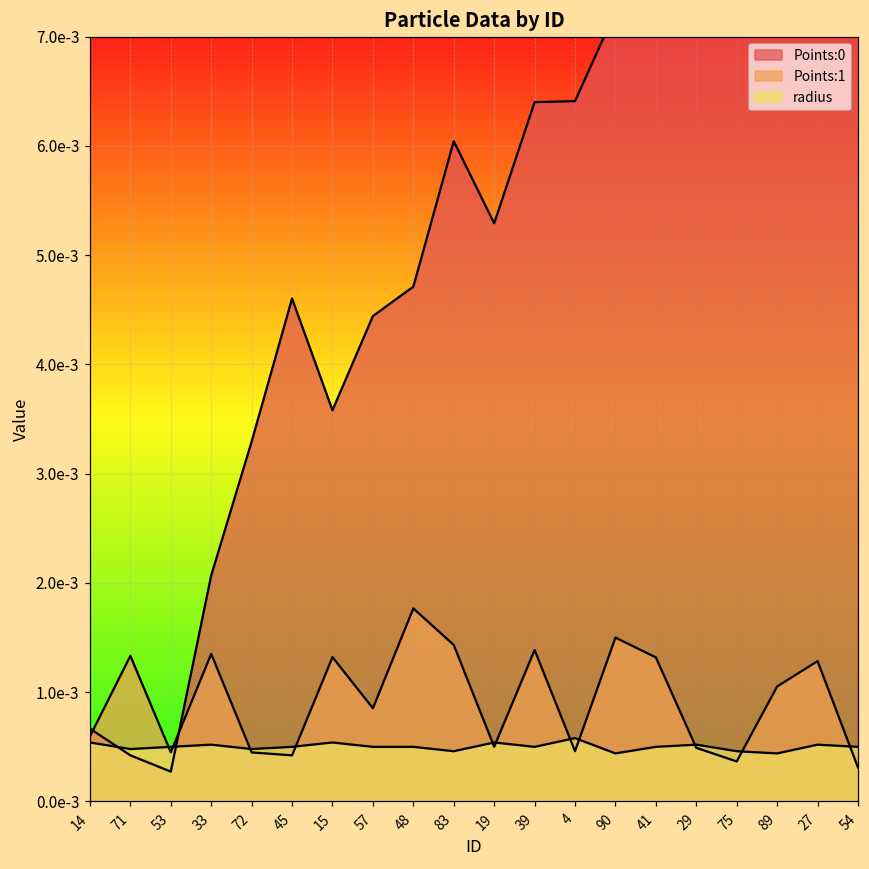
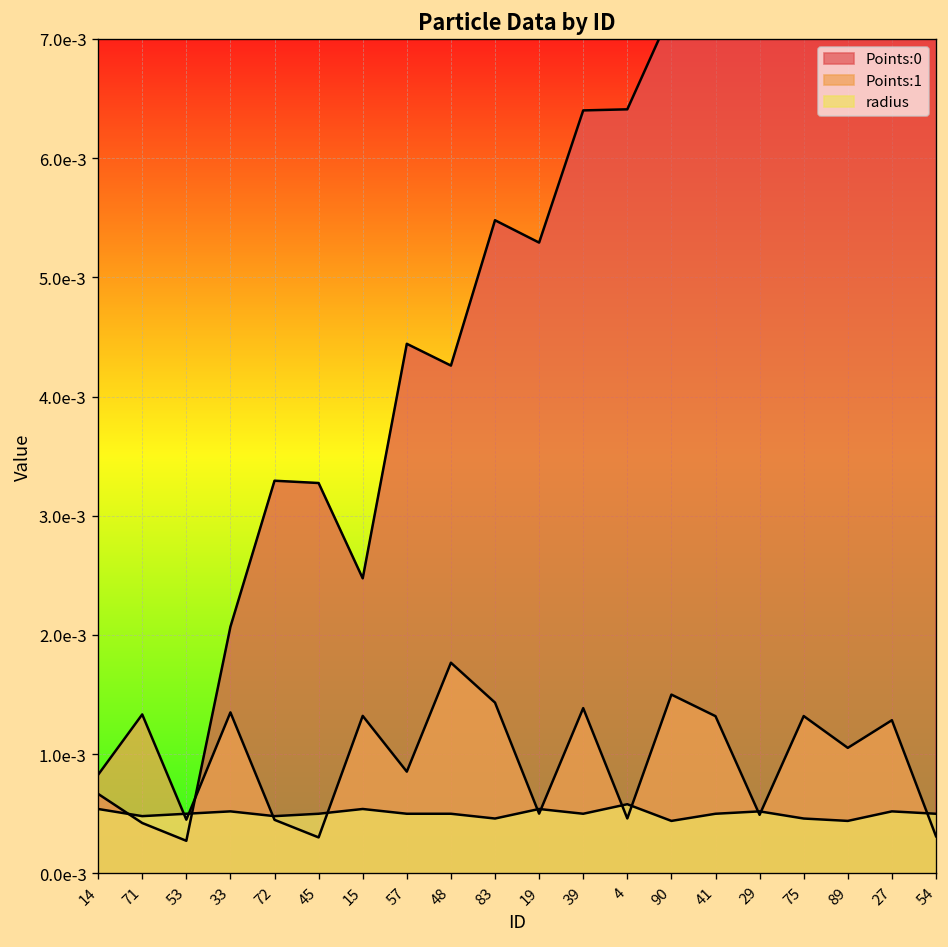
Points:1, 14: 0.0006 -> 0.0008
Points:0, 45: 0.0046 -> 0.0033
Points:1, 45: 0.0004 -> 0.0003
Points:0, 15: 0.0036 -> 0.0025
Points:0, 48: 0.0047 -> 0.0043
Points:0, 83: 0.0060 -> 0.0055
Points:1, 75: 0.0004 -> 0.0013
